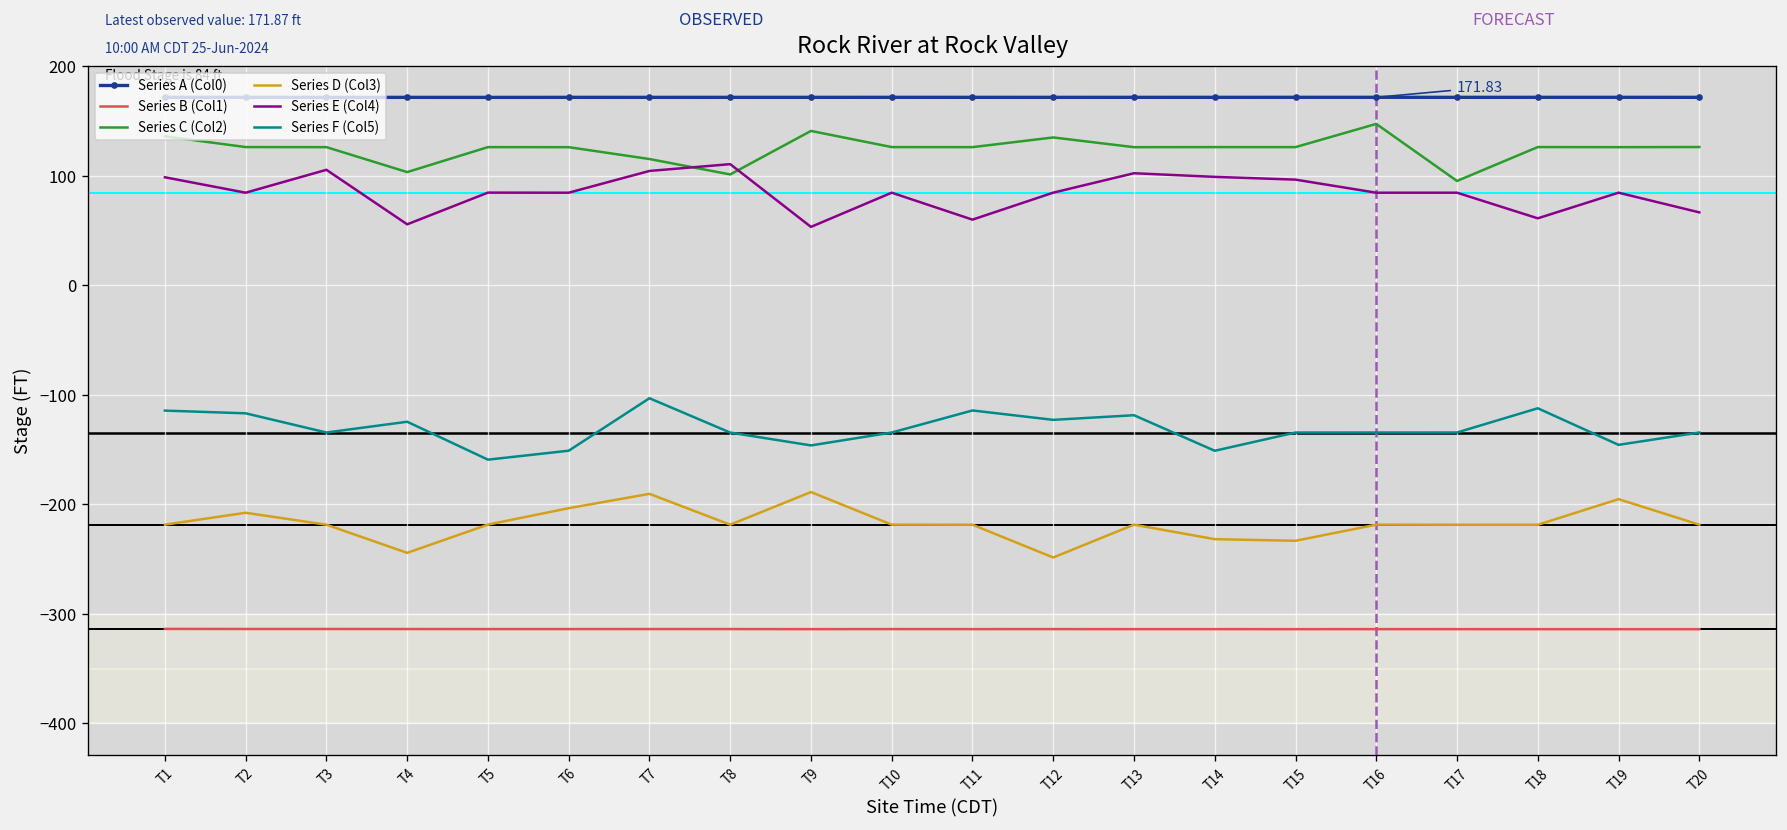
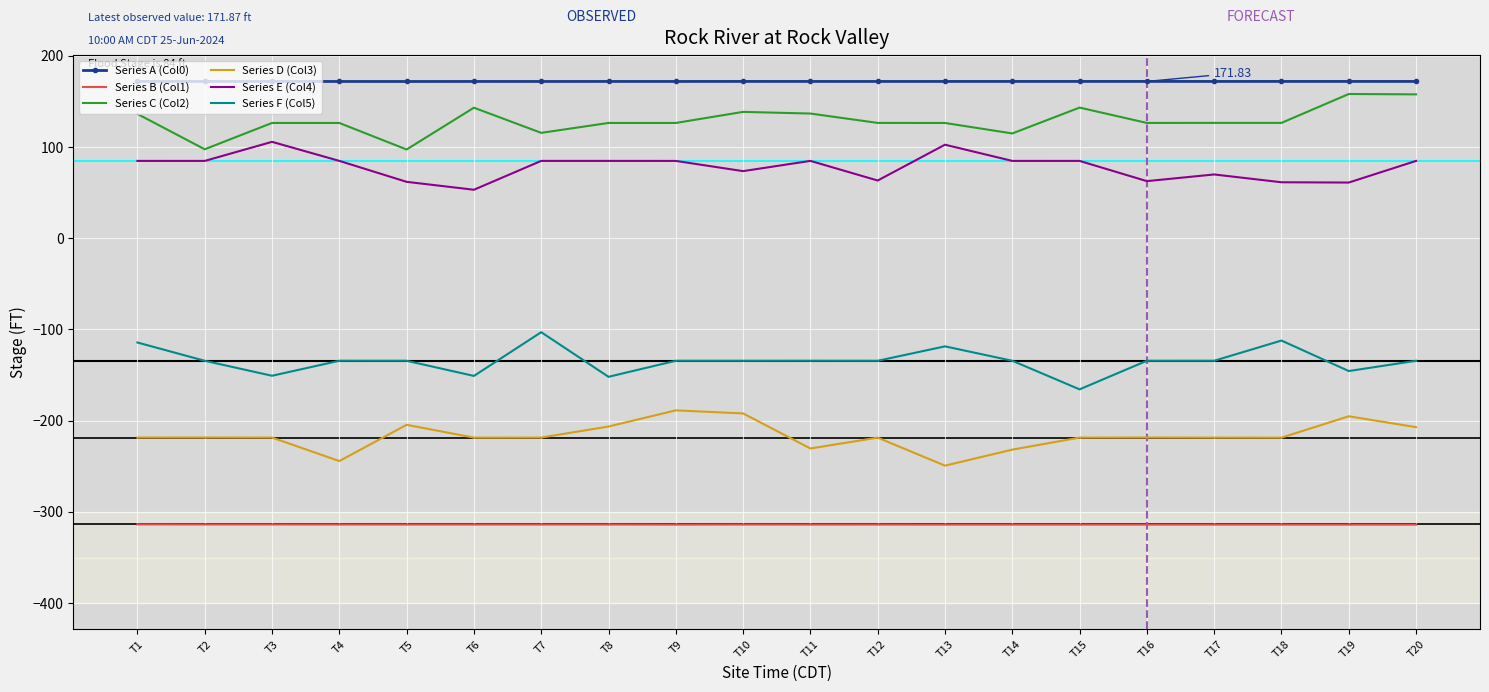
Series E (Col4), T1: 100 -> 80
Series C (Col2), T2: 130 -> 100
Series D (Col3), T2: -210 -> -220
Series F (Col5), T2: -120 -> -130
Series F (Col5), T3: -130 -> -150
Series C (Col2), T4: 100 -> 130
Series E (Col4), T4: 60 -> 80
Series F (Col5), T4: -120 -> -130
Series C (Col2), T5: 130 -> 100
Series D (Col3), T5: -220 -> -200
Series E (Col4), T5: 80 -> 60
Series F (Col5), T5: -160 -> -130
Series C (Col2), T6: 130 -> 140
Series D (Col3), T6: -200 -> -220
Series E (Col4), T6: 80 -> 50
Series D (Col3), T7: -190 -> -220
Series E (Col4), T7: 100 -> 80
Series C (Col2), T8: 100 -> 130
Series D (Col3), T8: -220 -> -210
Series E (Col4), T8: 110 -> 80
Series F (Col5), T8: -130 -> -150
Series C (Col2), T9: 140 -> 130
Series E (Col4), T9: 50 -> 80
Series F (Col5), T9: -150 -> -130
Series C (Col2), T10: 130 -> 140
Series D (Col3), T10: -220 -> -190
Series E (Col4), T10: 80 -> 70
Series C (Col2), T11: 130 -> 140
Series D (Col3), T11: -220 -> -230
Series E (Col4), T11: 60 -> 80
Series F (Col5), T11: -110 -> -130
Series C (Col2), T12: 140 -> 130
Series D (Col3), T12: -250 -> -220
Series E (Col4), T12: 80 -> 60
Series F (Col5), T12: -120 -> -130
Series D (Col3), T13: -220 -> -250
Series C (Col2), T14: 130 -> 110
Series E (Col4), T14: 100 -> 80
Series F (Col5), T14: -150 -> -130
Series C (Col2), T15: 130 -> 140
Series D (Col3), T15: -230 -> -220
Series E (Col4), T15: 100 -> 80
Series F (Col5), T15: -130 -> -170
Series C (Col2), T16: 150 -> 130
Series E (Col4), T16: 80 -> 60
Series C (Col2), T17: 100 -> 130
Series E (Col4), T17: 80 -> 70
Series C (Col2), T19: 130 -> 160
Series E (Col4), T19: 80 -> 60
Series C (Col2), T20: 130 -> 160
Series D (Col3), T20: -220 -> -210
Series E (Col4), T20: 70 -> 80
